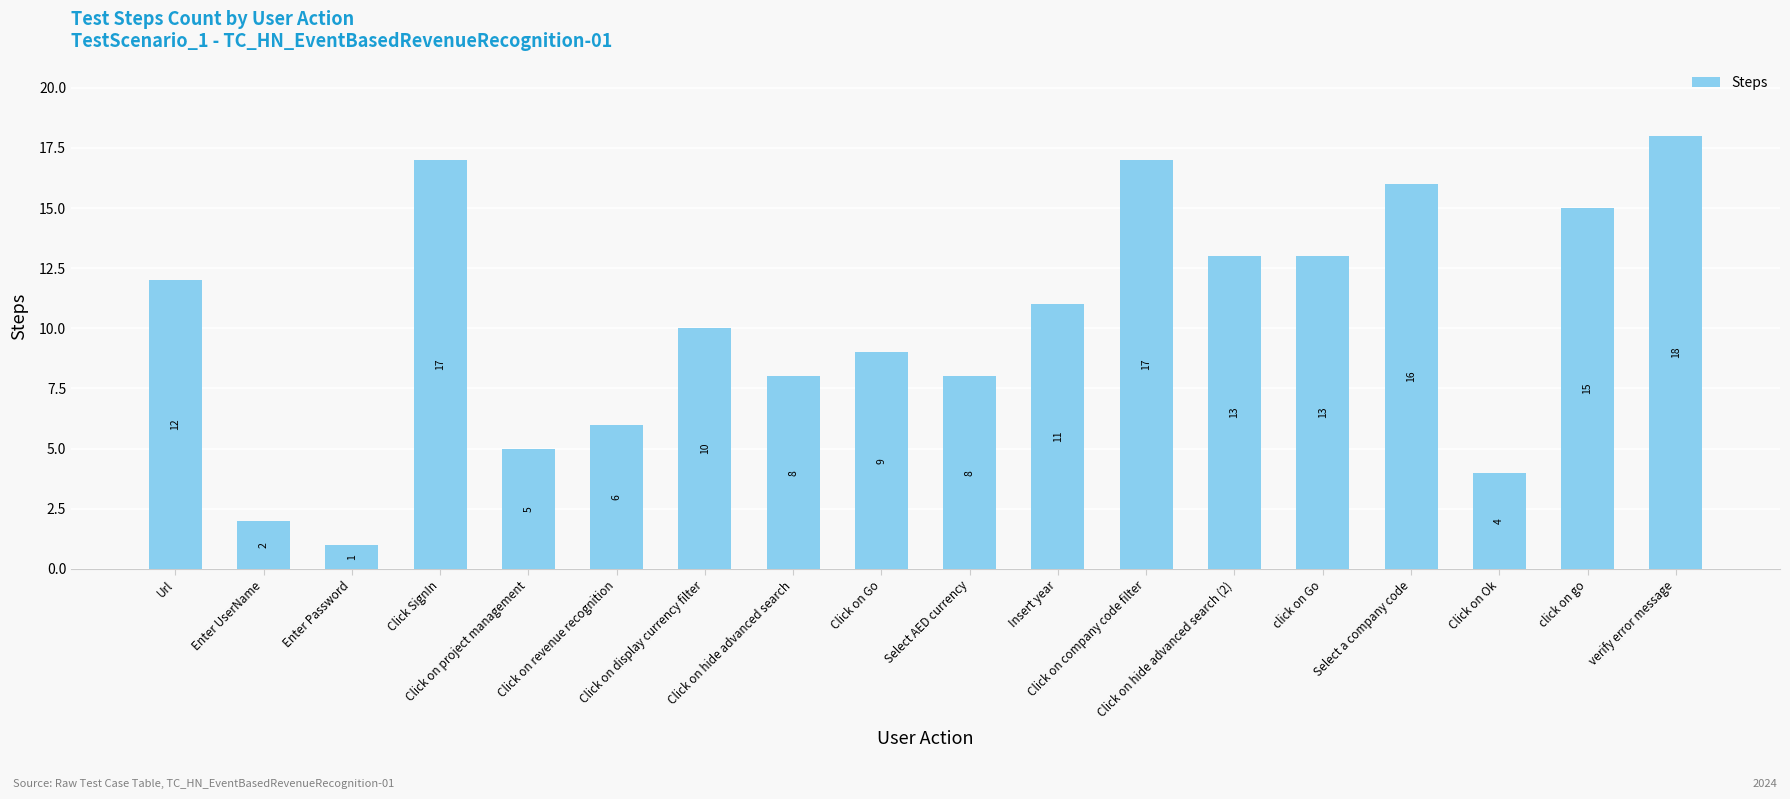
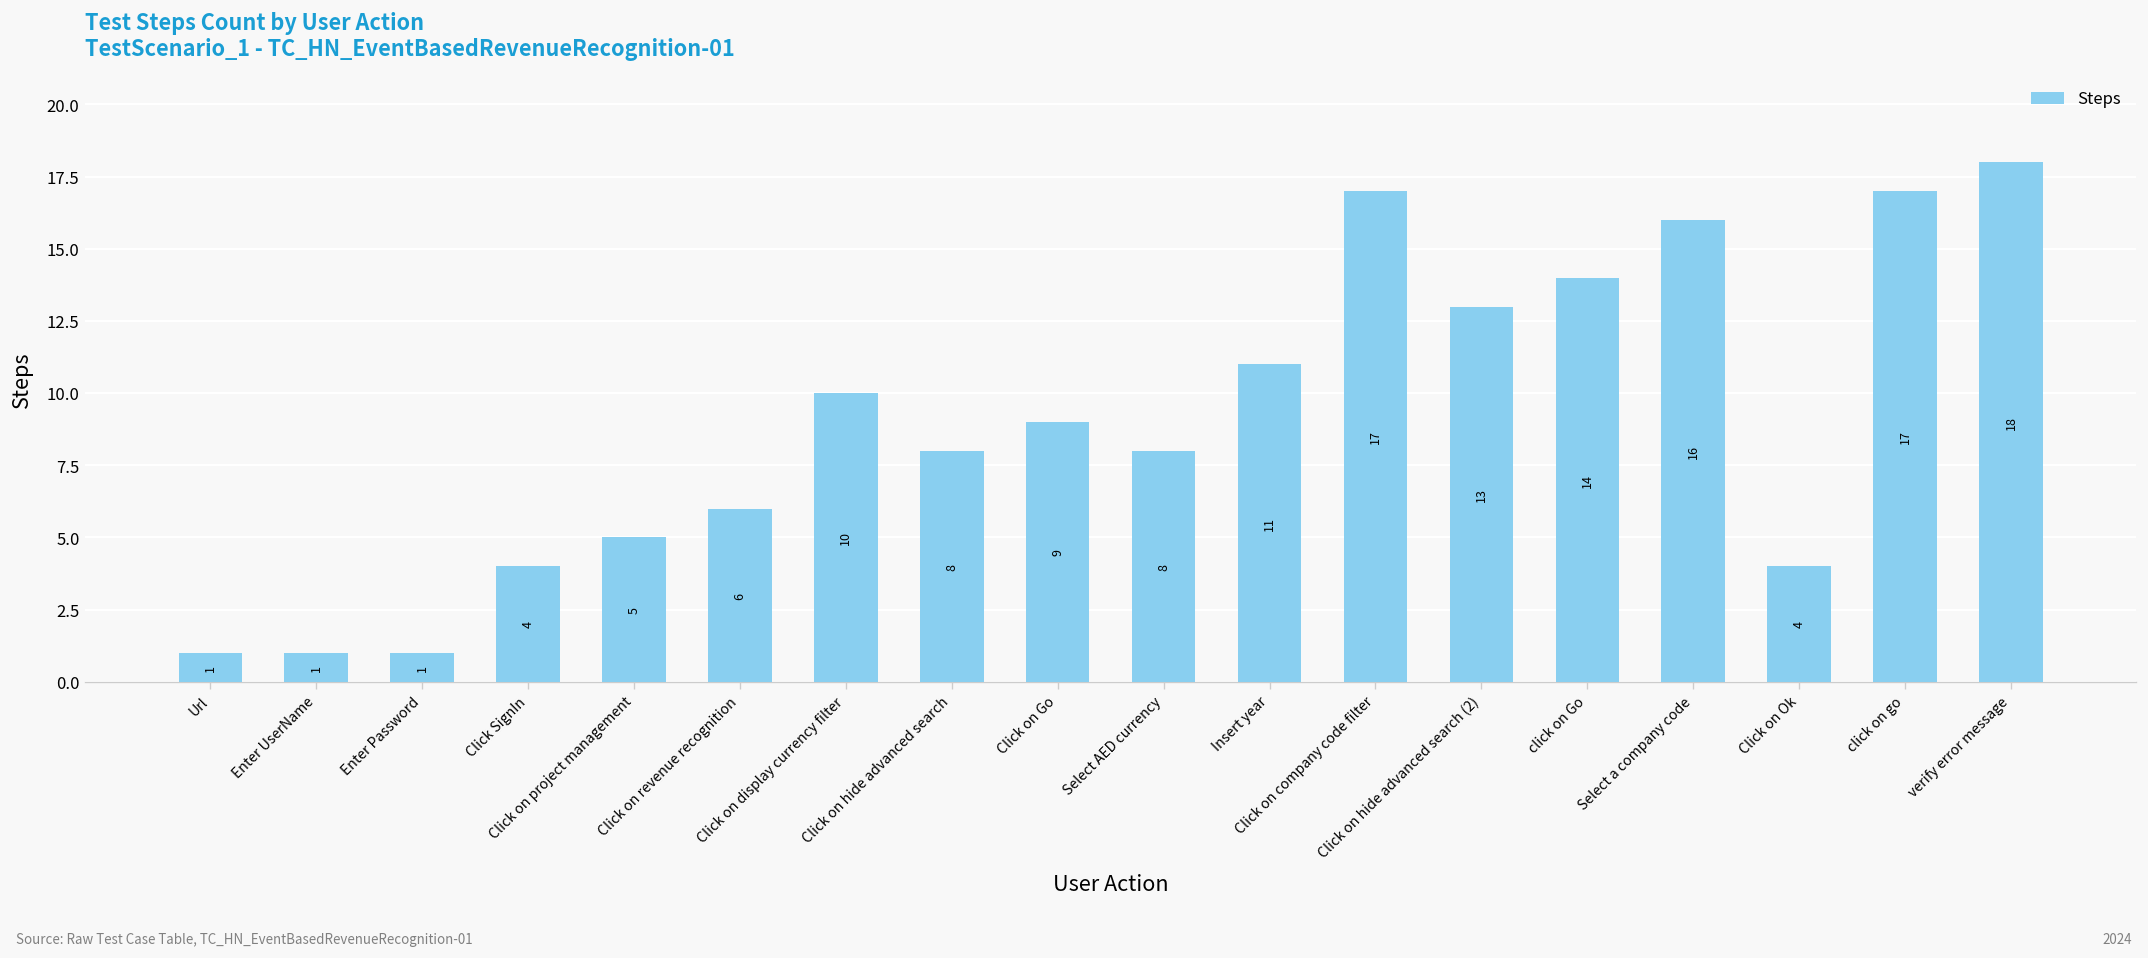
Url: 12 -> 1
Enter UserName: 2 -> 1
Click SignIn: 17 -> 4
click on Go: 13 -> 14
click on go: 15 -> 17
